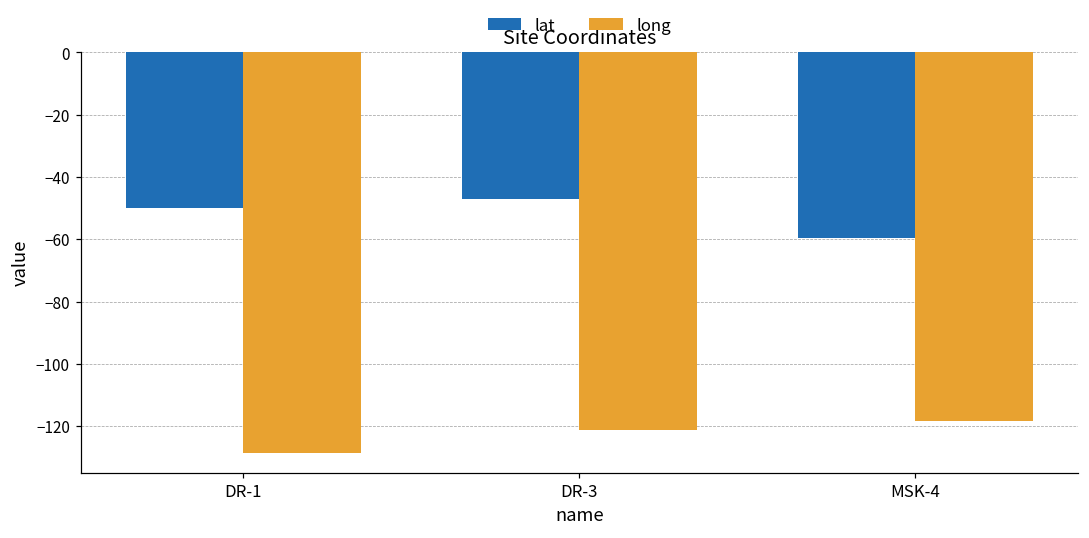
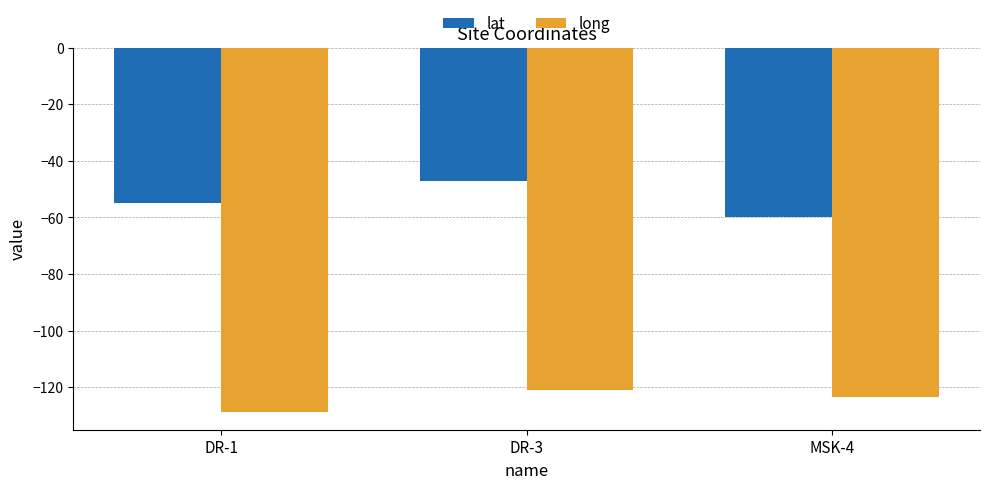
lat, DR-1: -50 -> -55
long, MSK-4: -118 -> -123
